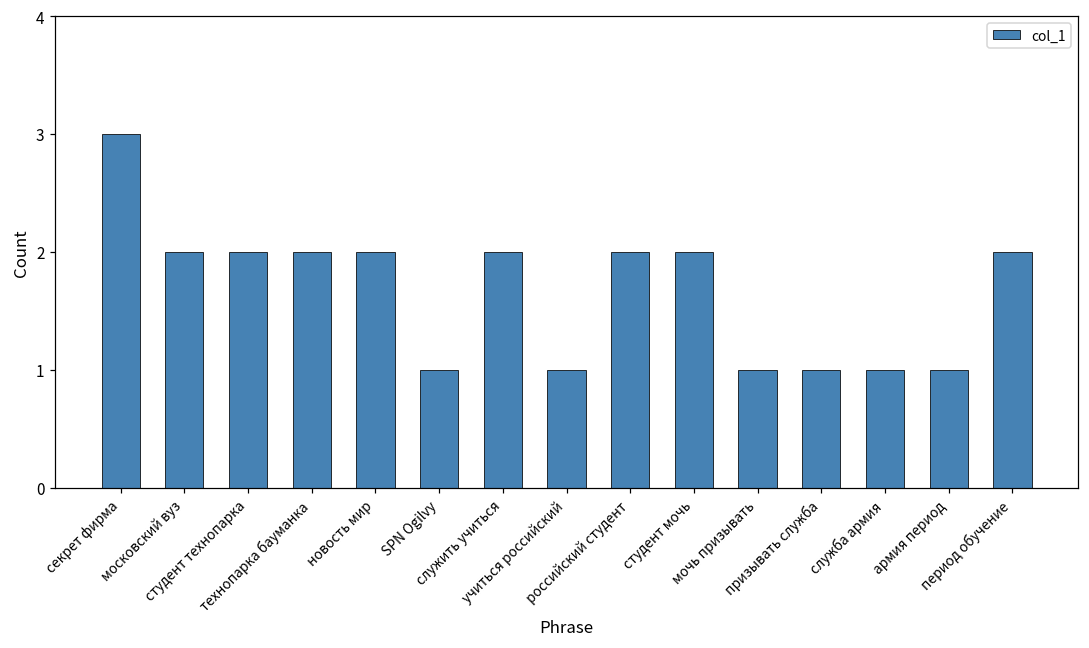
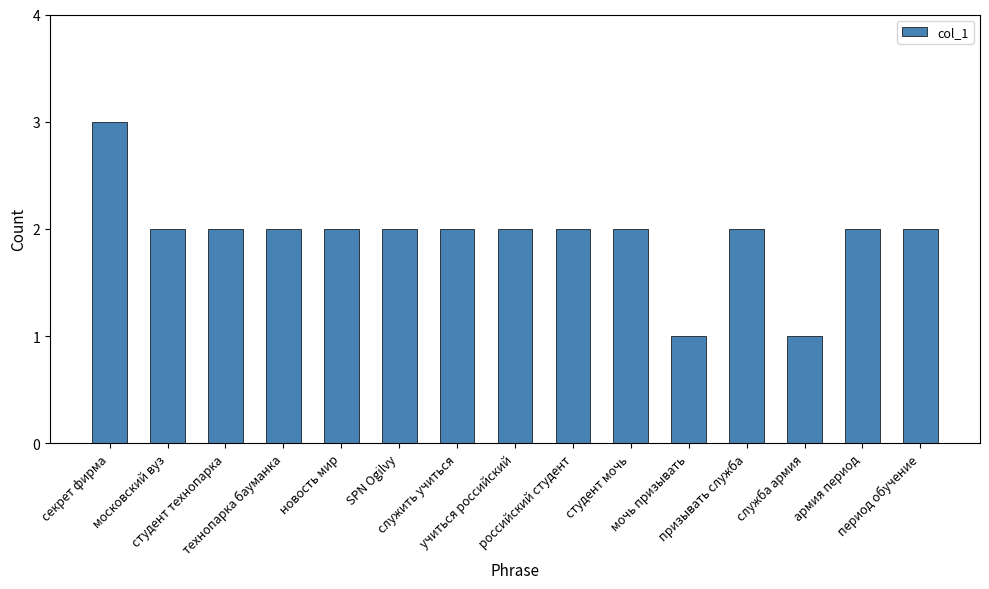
SPN Ogilvy: 1 -> 2
учиться российский: 1 -> 2
призывать служба: 1 -> 2
армия период: 1 -> 2
